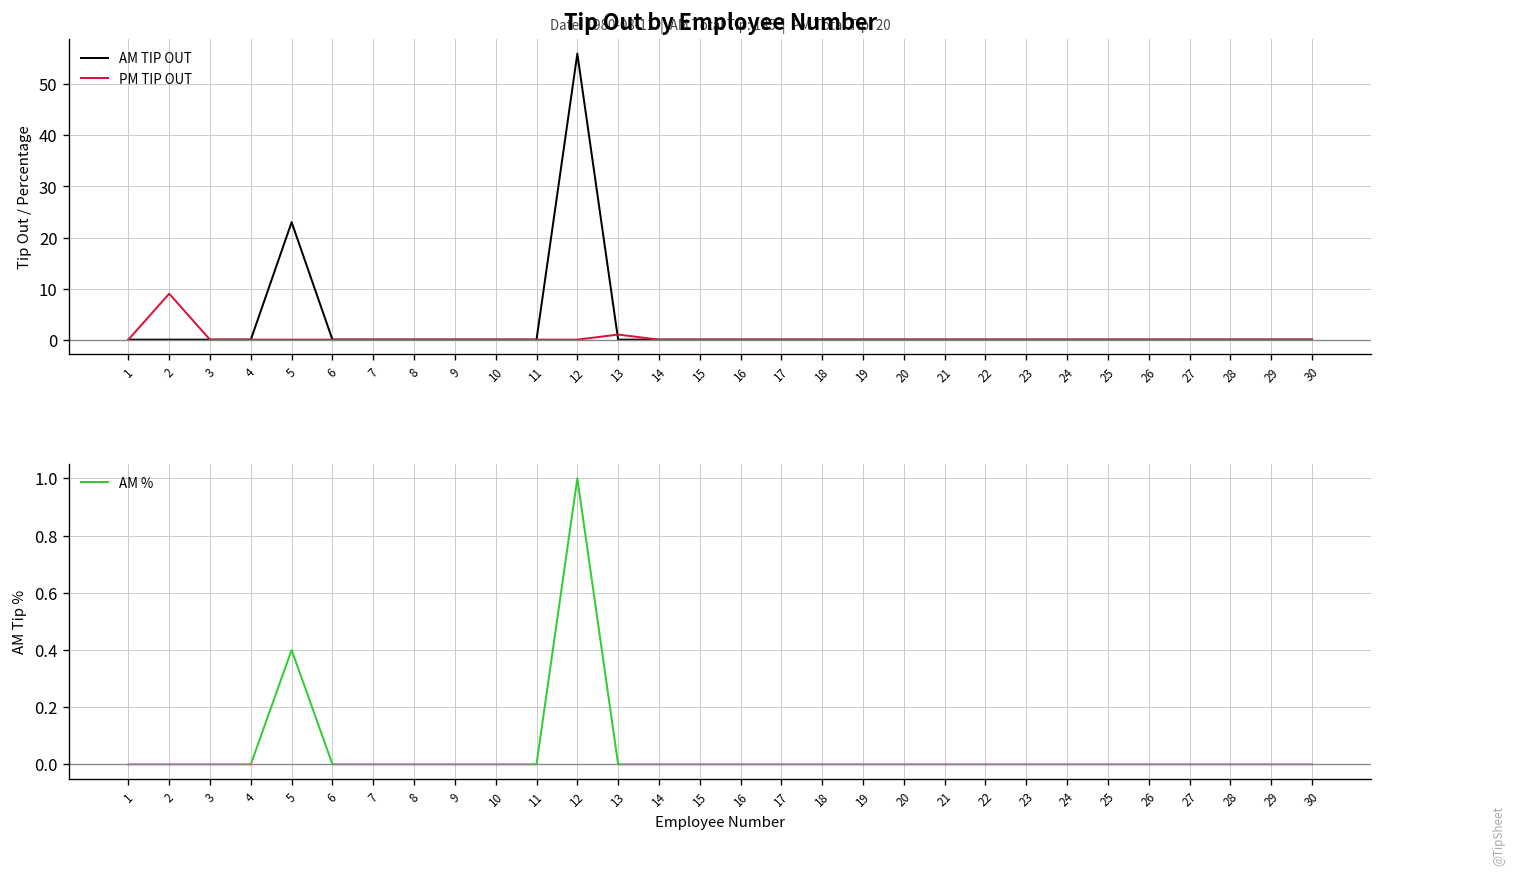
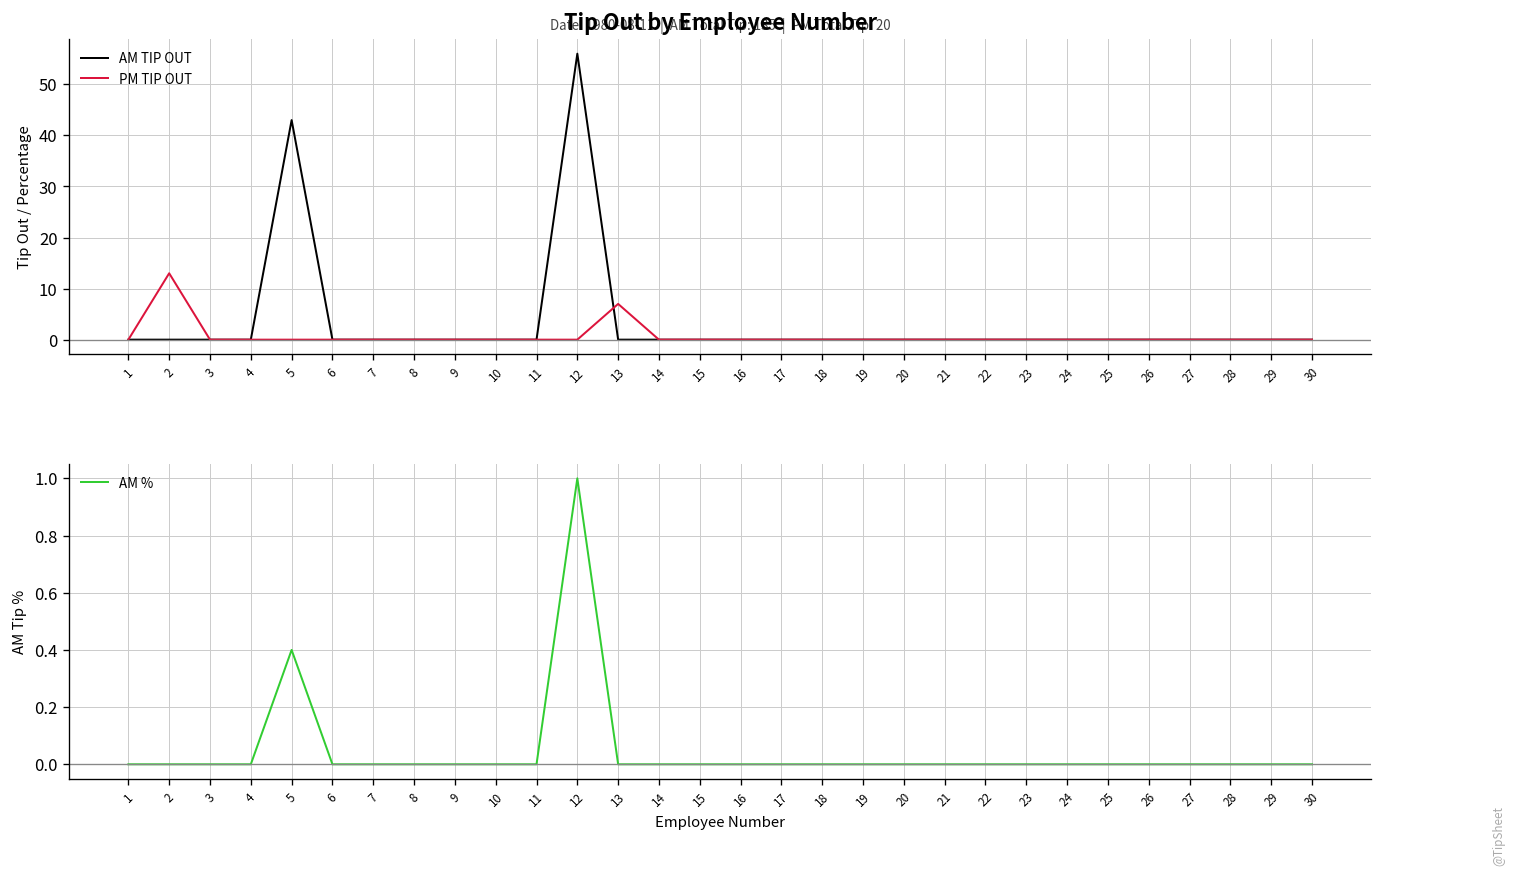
Tip Out by Employee Number, PM TIP OUT, 2: 9 -> 13
Tip Out by Employee Number, AM TIP OUT, 5: 23 -> 43
Tip Out by Employee Number, PM TIP OUT, 13: 1 -> 7
